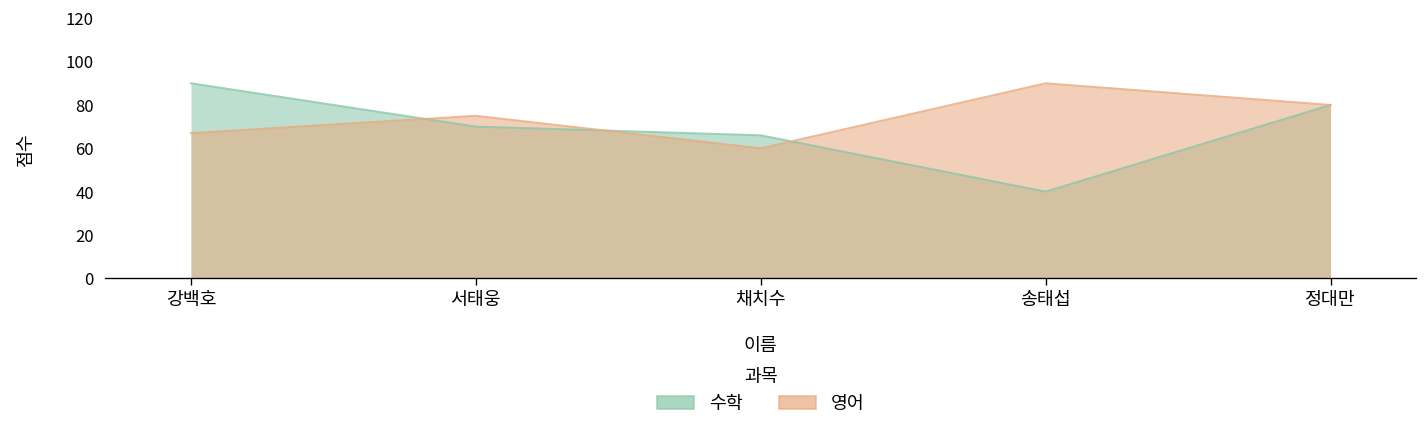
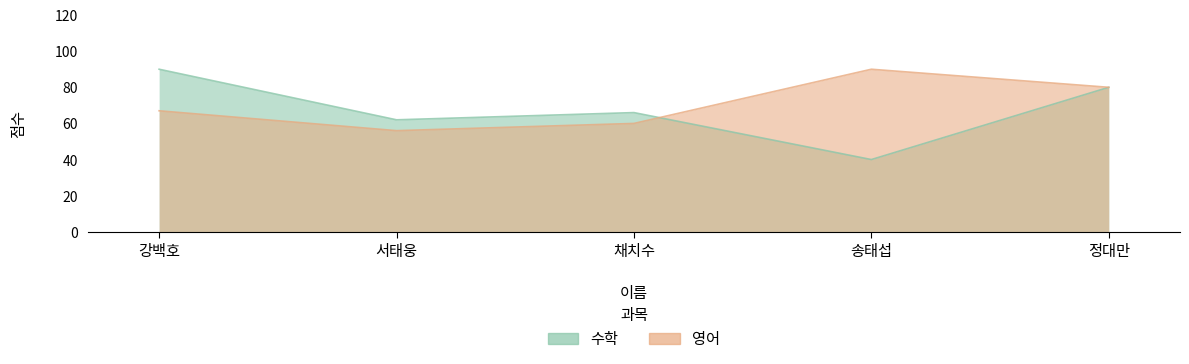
수학, 서태웅: 70 -> 62
영어, 서태웅: 75 -> 56
